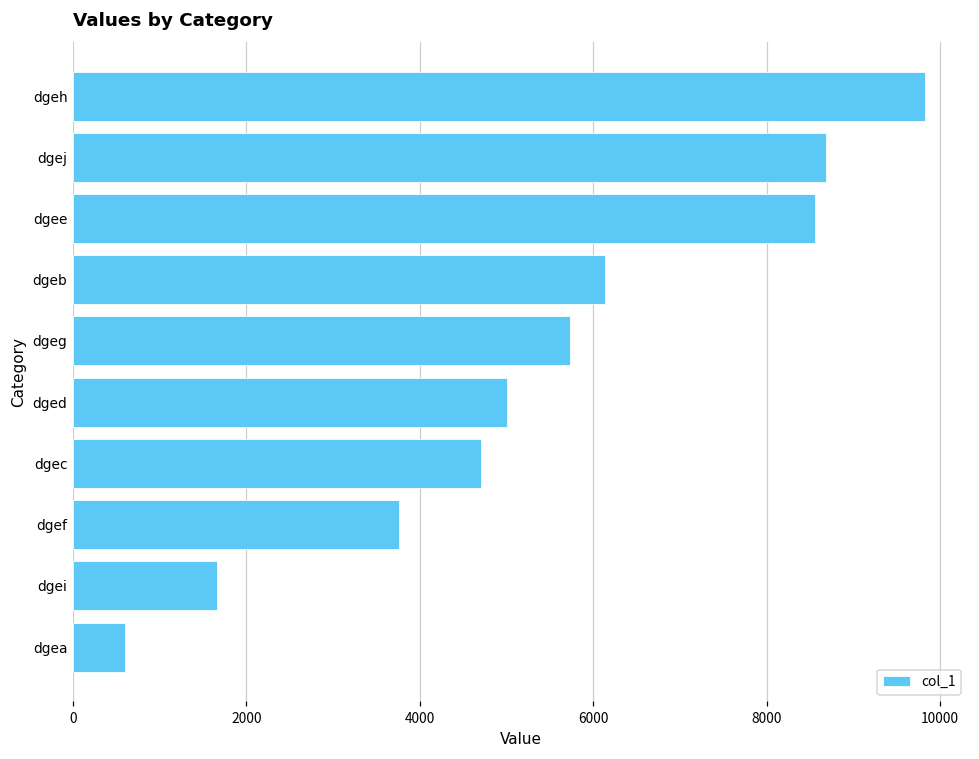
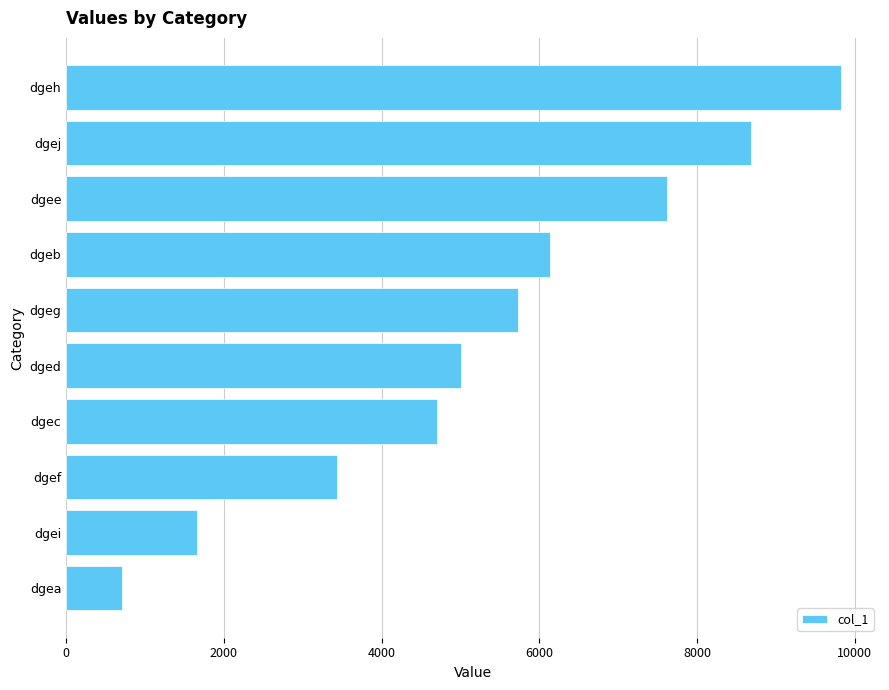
dgee: 8600 -> 7600
dgef: 3800 -> 3400
dgea: 600 -> 700
